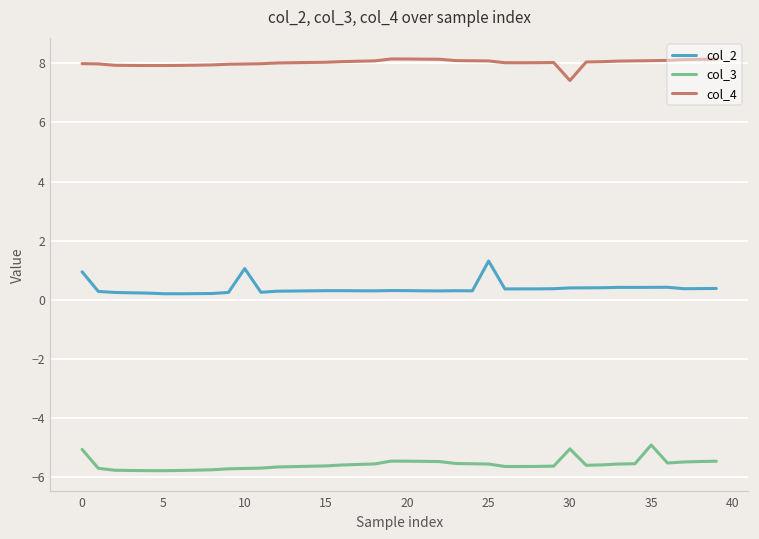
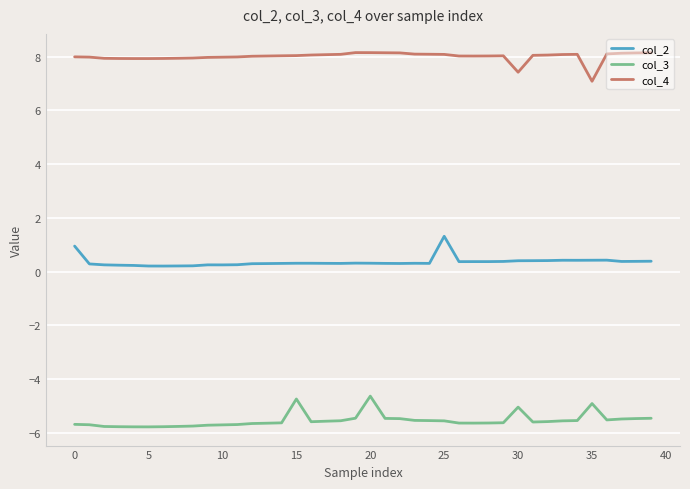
col_3, 0: -5.1 -> -5.7
col_2, 10: 1.1 -> 0.3
col_3, 15: -5.6 -> -4.7
col_3, 20: -5.5 -> -4.6
col_4, 35: 8.1 -> 7.1
